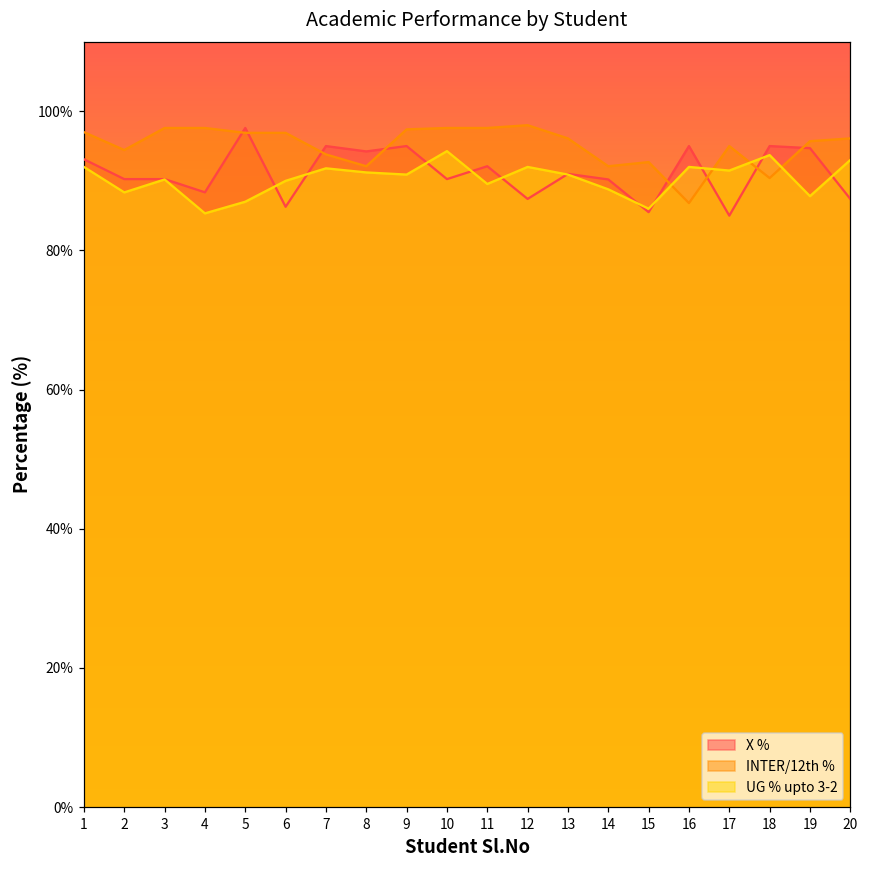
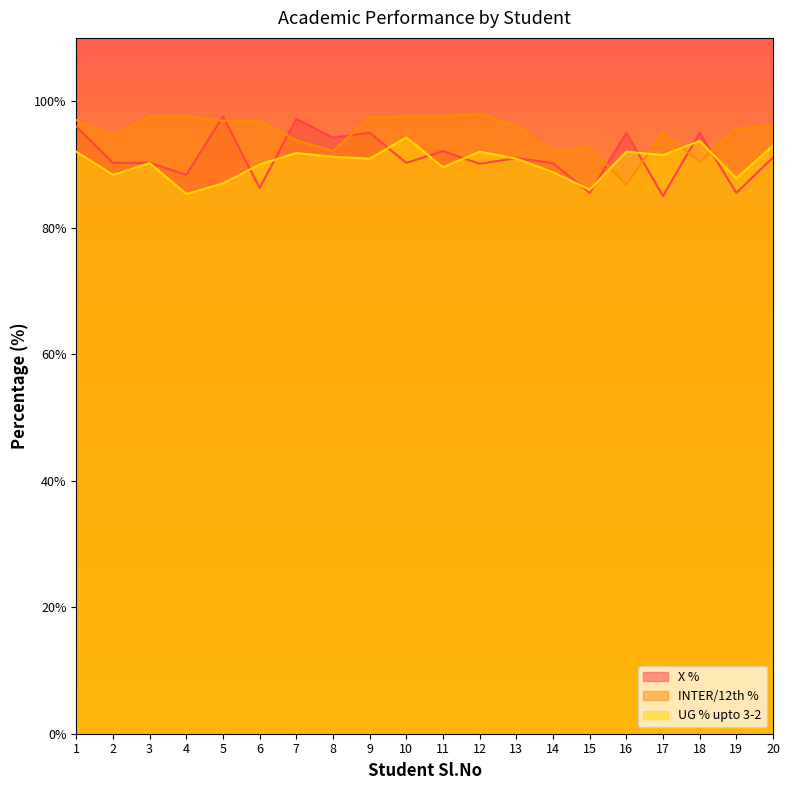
X %, 1: 93% -> 96%
X %, 7: 95% -> 97%
X %, 12: 87% -> 90%
X %, 19: 95% -> 86%
X %, 20: 87% -> 91%
